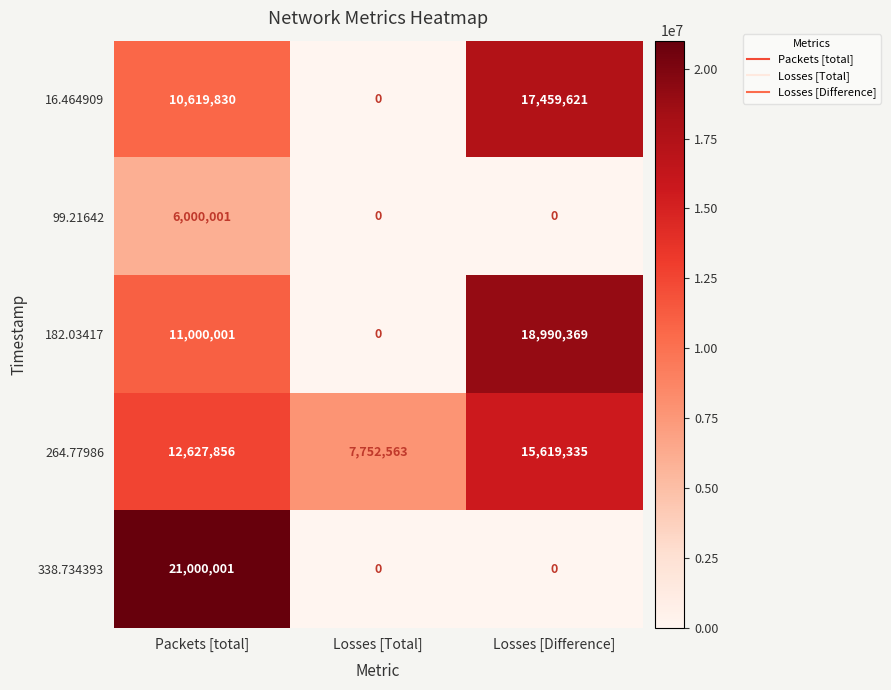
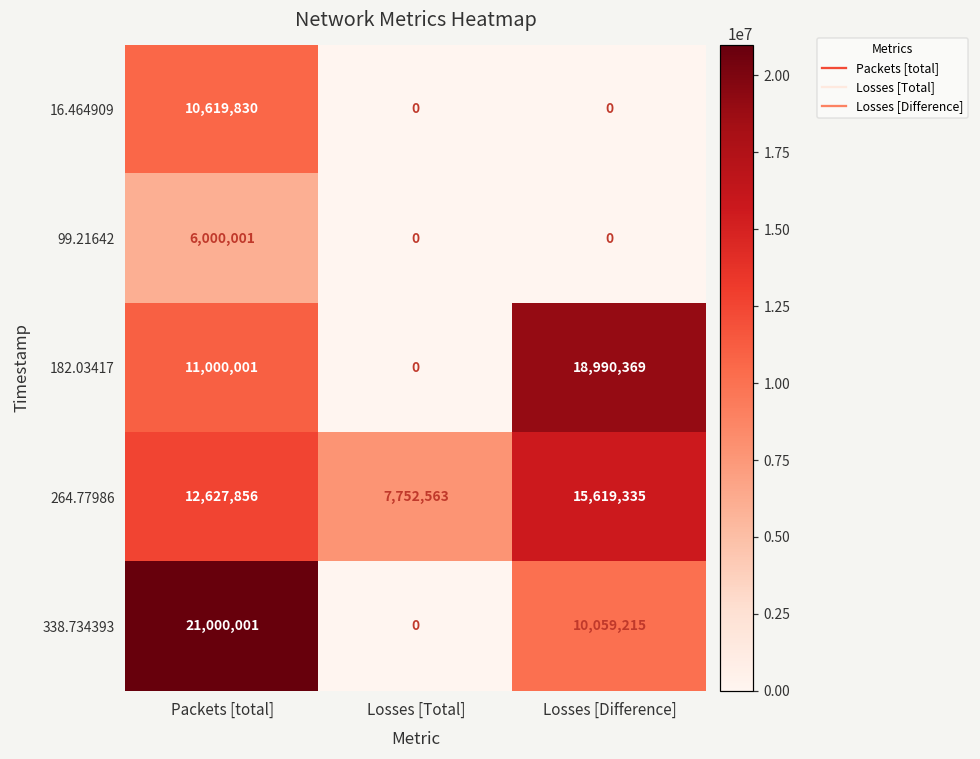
16.464909, Losses [Difference]: 17,459,621 -> 0
338.734393, Losses [Difference]: 0 -> 10,059,215
